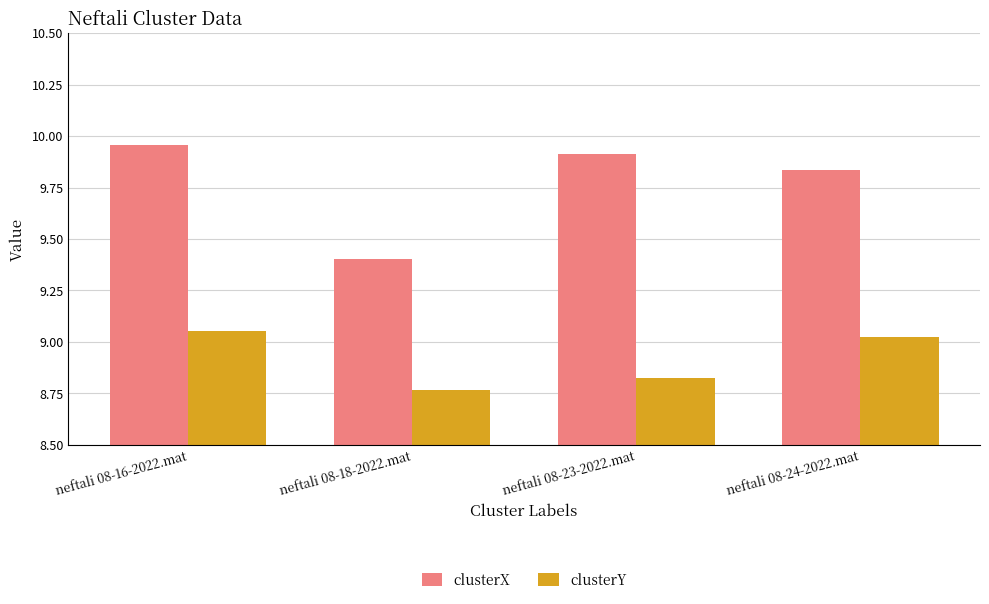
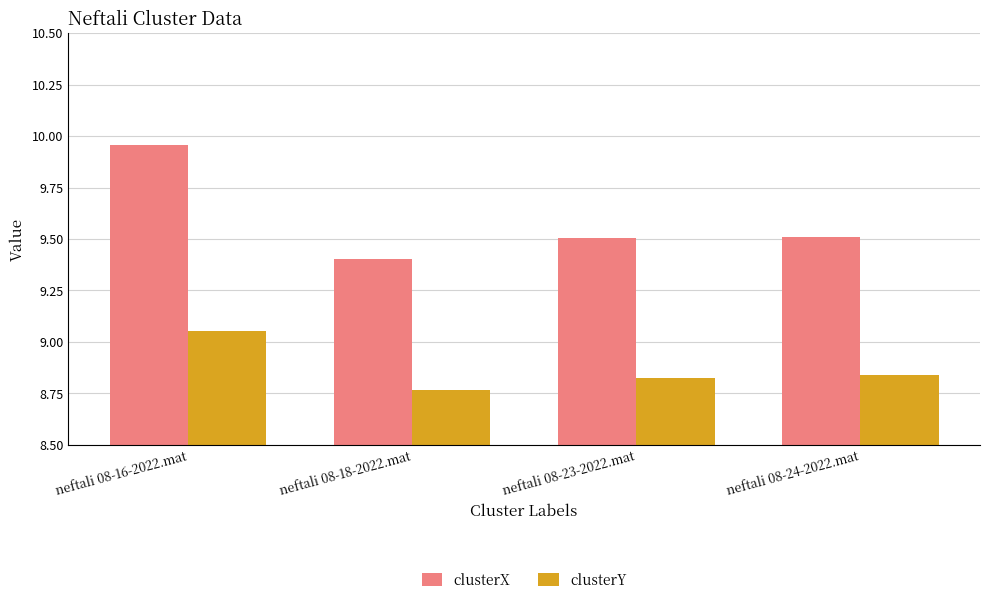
clusterX, neftali 08-23-2022.mat: 9.91 -> 9.51
clusterX, neftali 08-24-2022.mat: 9.84 -> 9.51
clusterY, neftali 08-24-2022.mat: 9.02 -> 8.84
